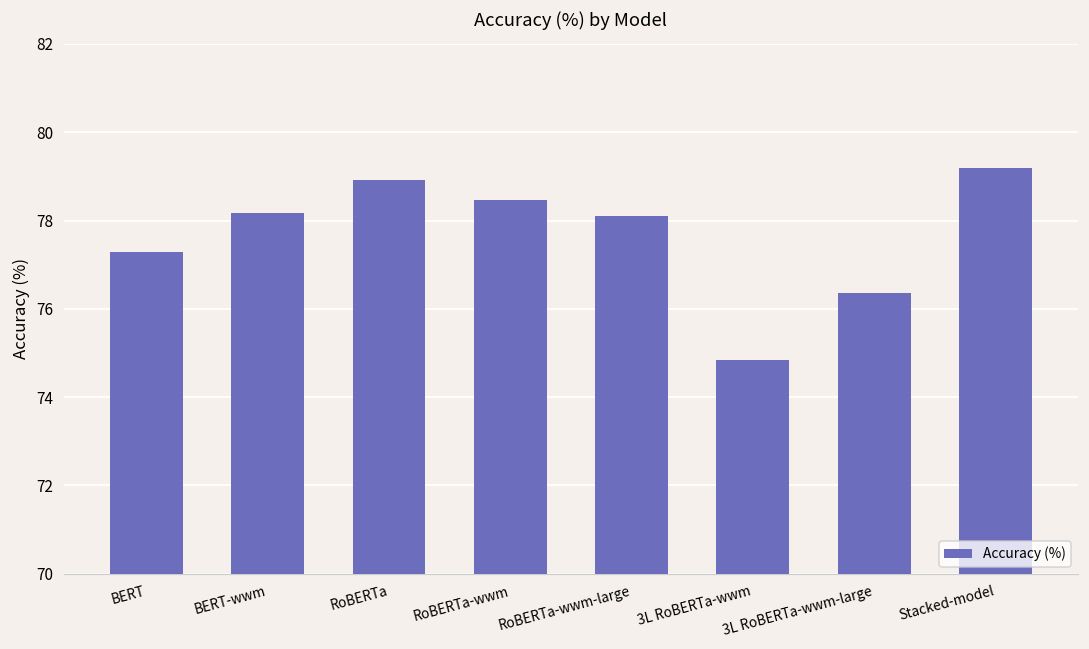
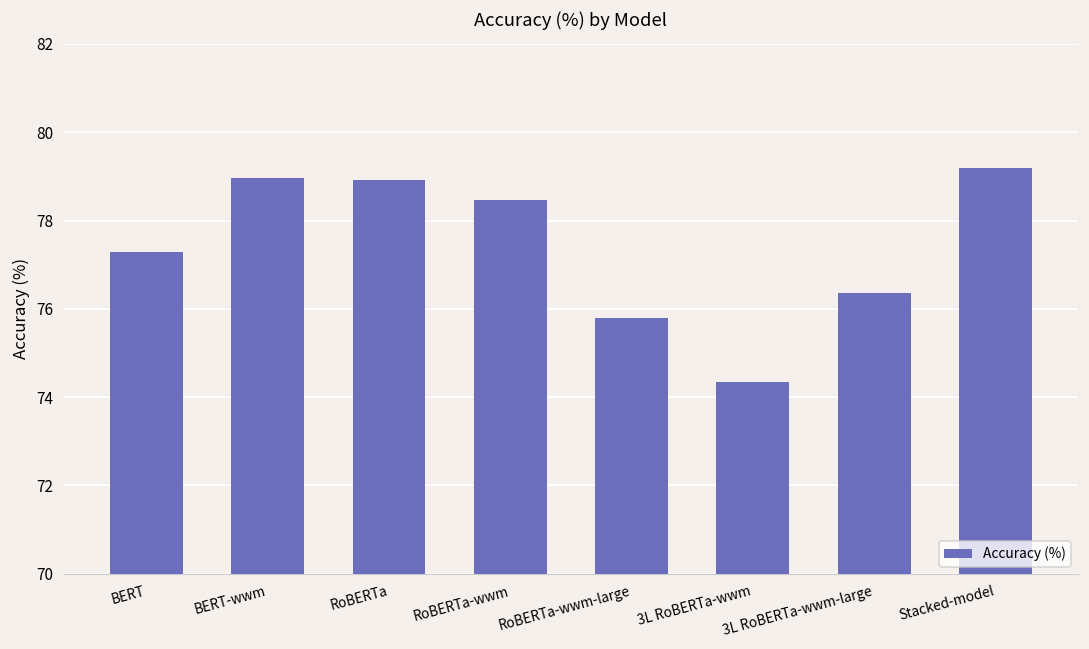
BERT-wwm: 78.2 -> 79.0
RoBERTa-wwm-large: 78.1 -> 75.8
3L RoBERTa-wwm: 74.8 -> 74.3
